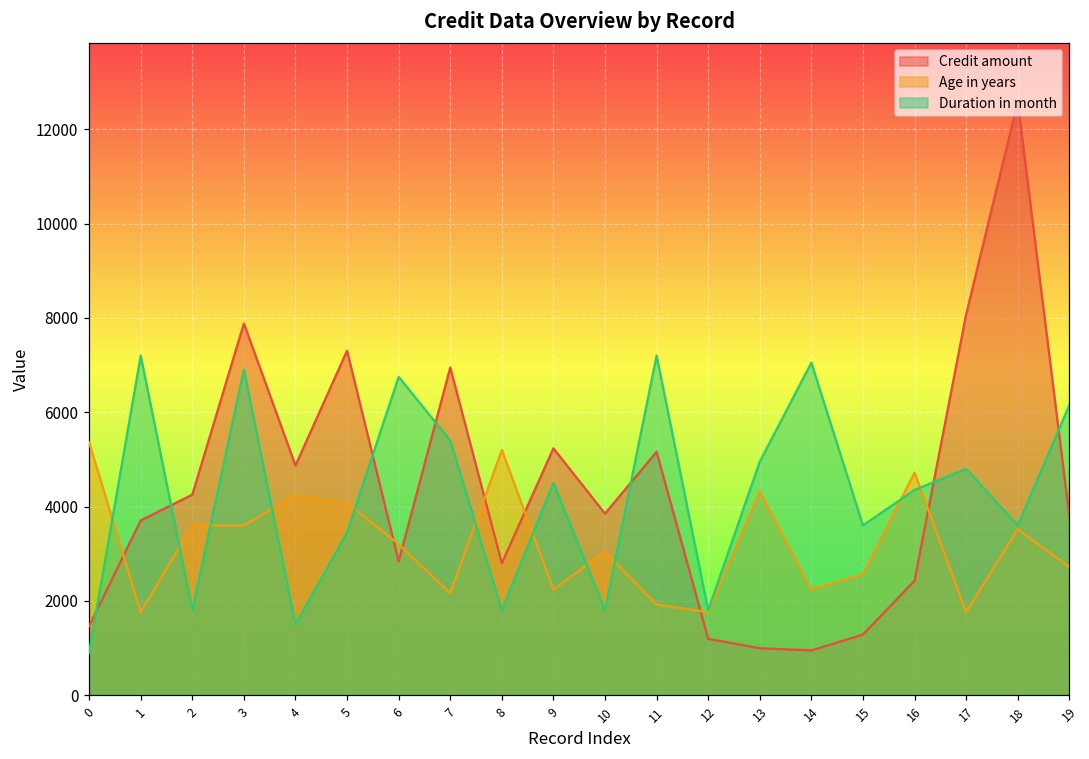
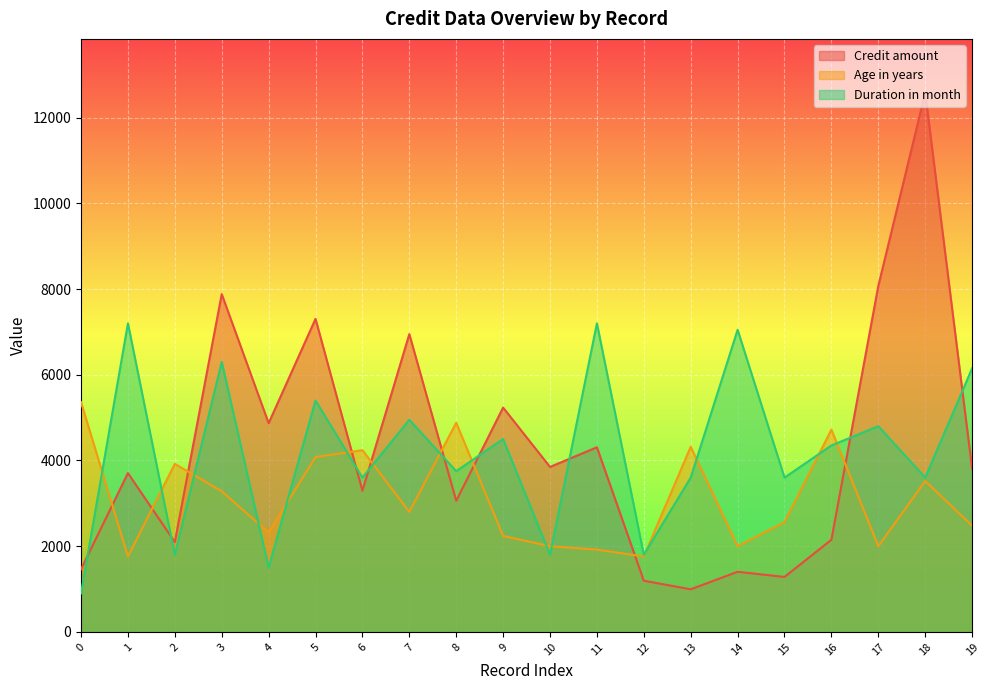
Credit amount, 2: 4300 -> 2100
Age in years, 2: 3600 -> 3900
Age in years, 3: 3600 -> 3300
Duration in month, 3: 6900 -> 6300
Age in years, 4: 4200 -> 2300
Duration in month, 5: 3500 -> 5400
Credit amount, 6: 2800 -> 3300
Age in years, 6: 3200 -> 4200
Duration in month, 6: 6800 -> 3600
Age in years, 7: 2200 -> 2800
Duration in month, 7: 5400 -> 5000
Credit amount, 8: 2800 -> 3100
Age in years, 8: 5200 -> 4900
Duration in month, 8: 1800 -> 3800
Age in years, 10: 3000 -> 2000
Credit amount, 11: 5200 -> 4300
Duration in month, 13: 5000 -> 3600
Credit amount, 14: 900 -> 1400
Age in years, 14: 2200 -> 2000
Credit amount, 16: 2400 -> 2200
Age in years, 17: 1800 -> 2000
Age in years, 19: 2700 -> 2500
